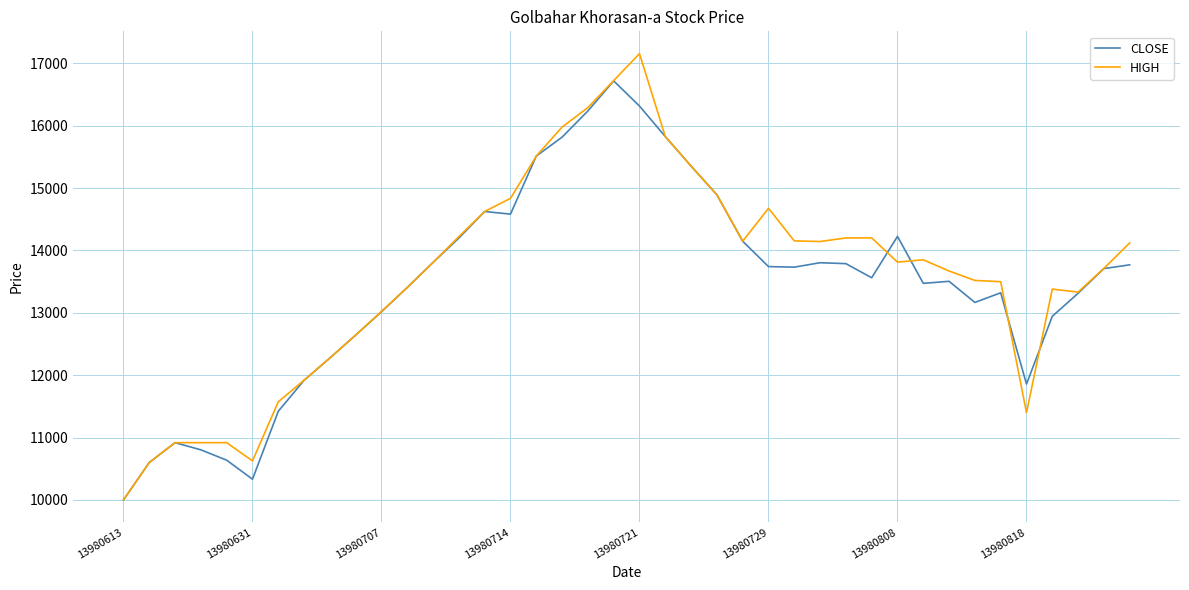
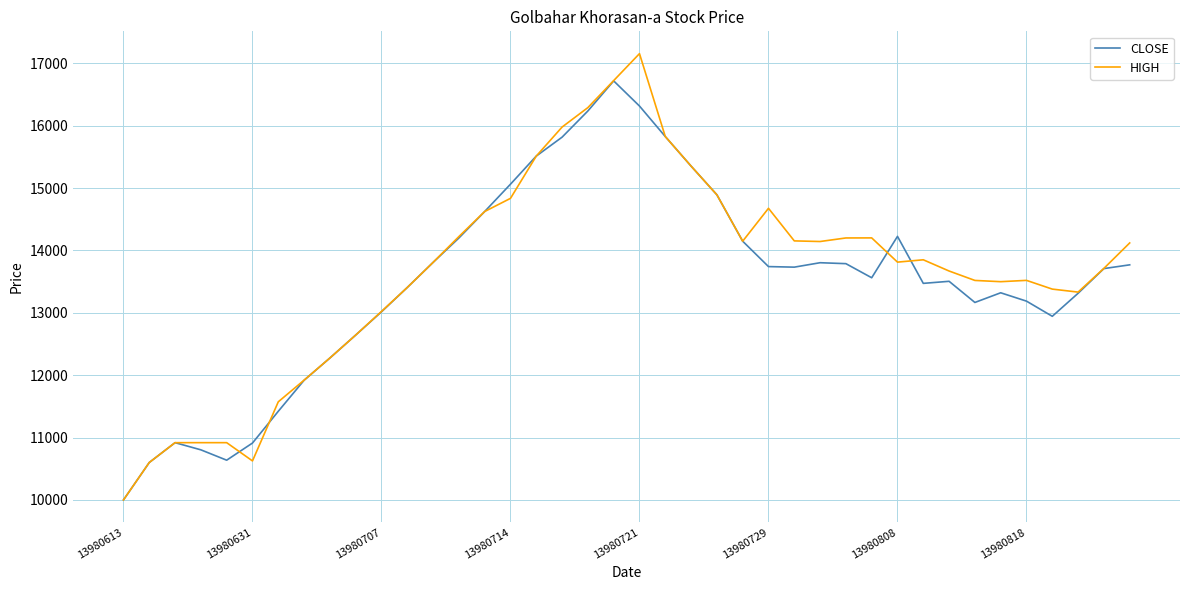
CLOSE, 13980631: 10300 -> 10900
CLOSE, 13980714: 14600 -> 15100
CLOSE, 13980818: 11900 -> 13200
HIGH, 13980818: 11400 -> 13500
